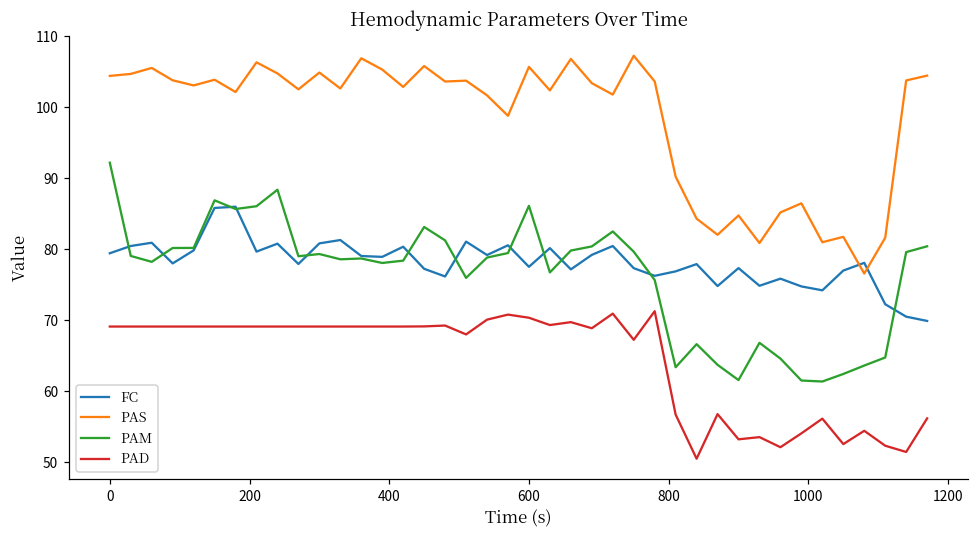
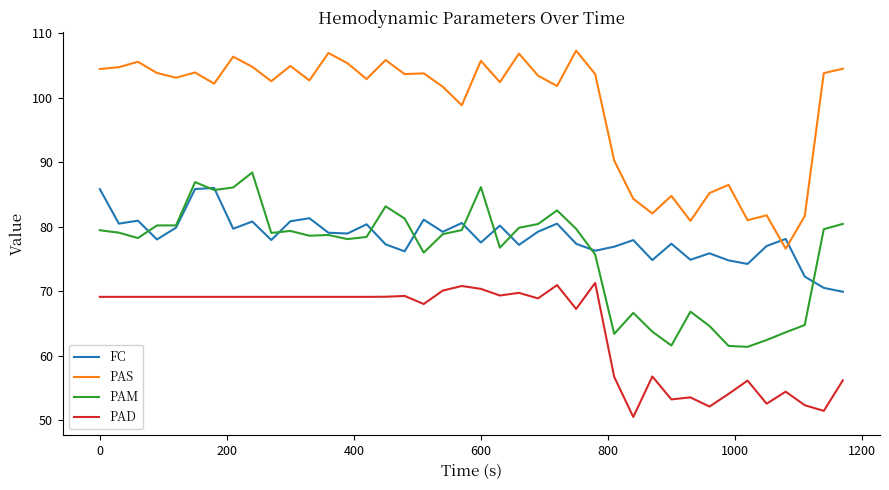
FC, 0: 79 -> 86
PAM, 0: 92 -> 79
